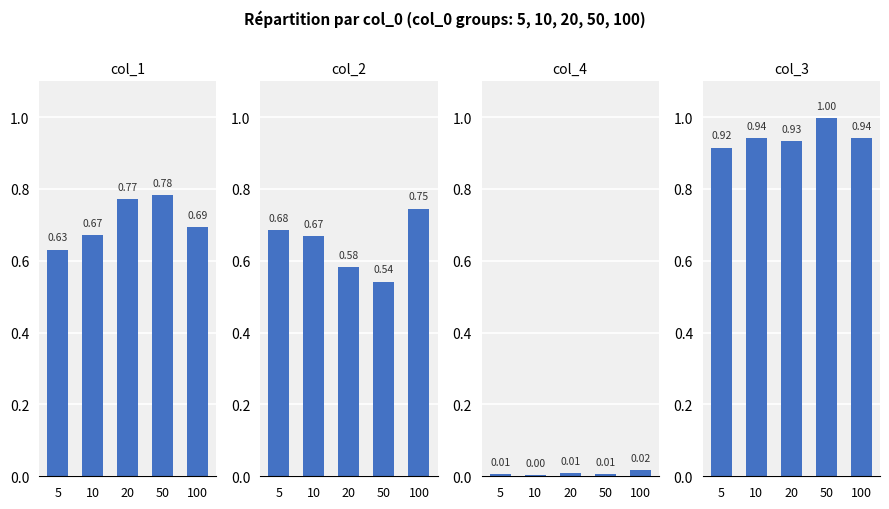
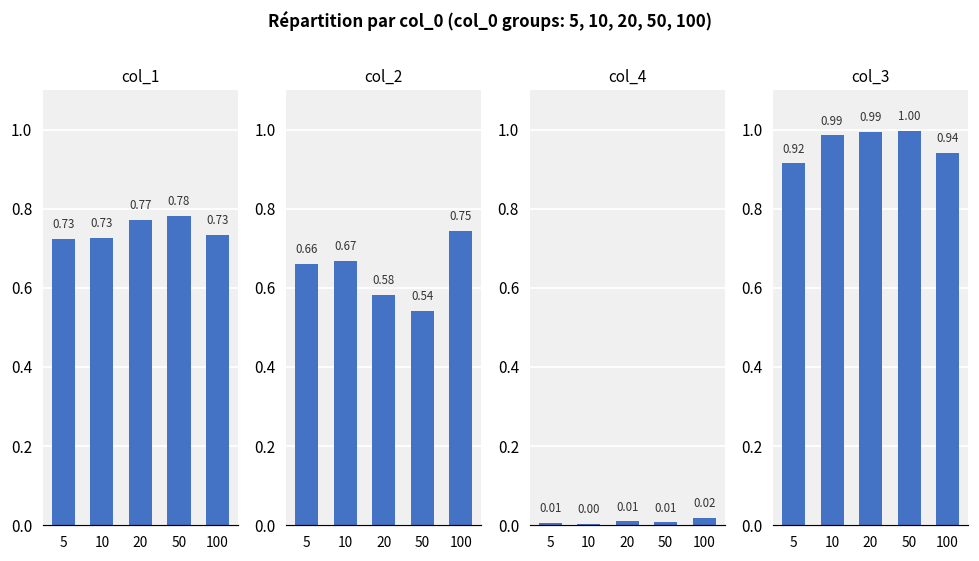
col_1, 5: 0.63 -> 0.73
col_1, 10: 0.67 -> 0.73
col_1, 100: 0.69 -> 0.73
col_2, 5: 0.68 -> 0.66
col_3, 10: 0.94 -> 0.99
col_3, 20: 0.93 -> 0.99
